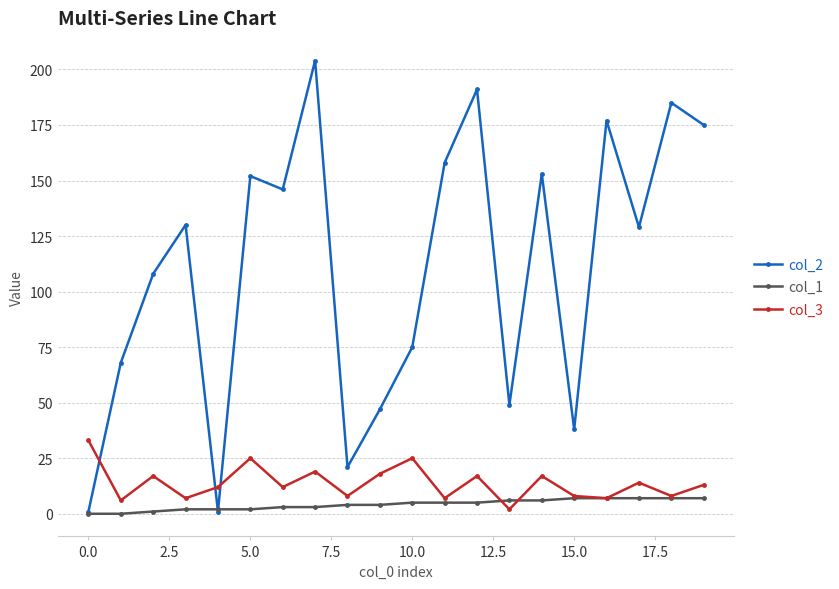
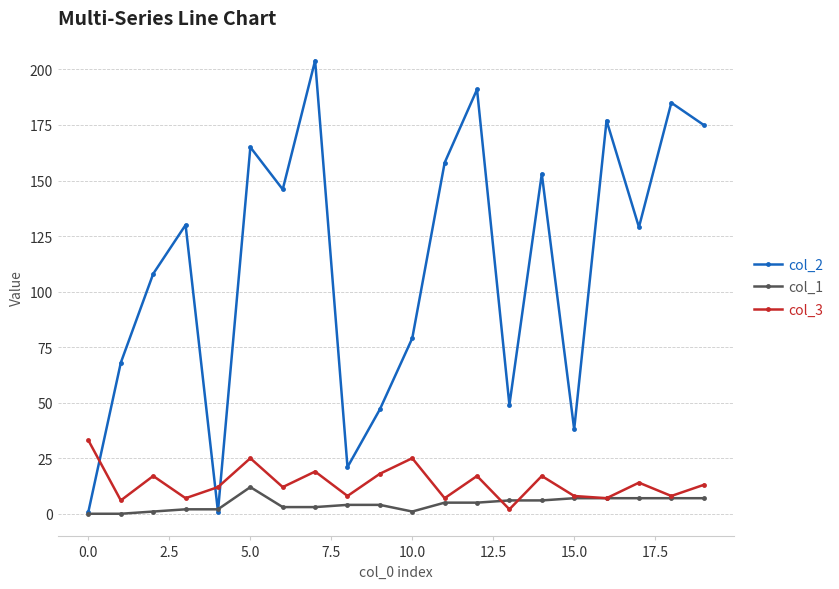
col_2, 5.0: 152 -> 165
col_1, 5.0: 2 -> 12
col_2, 10.0: 75 -> 79
col_1, 10.0: 5 -> 1
